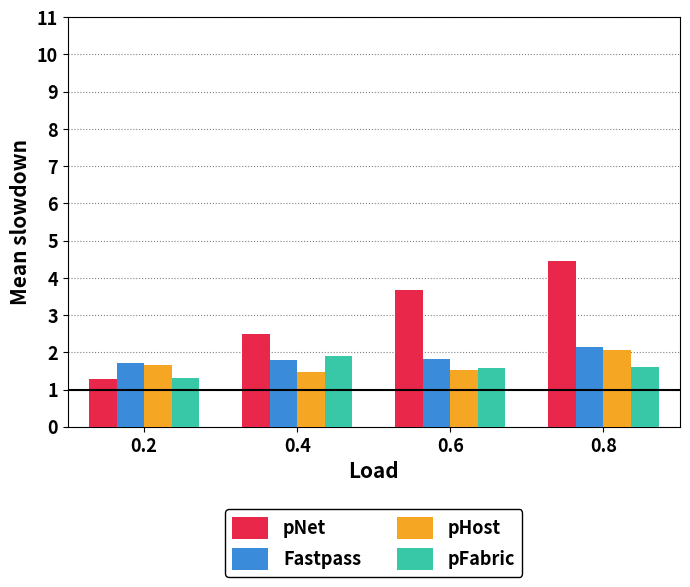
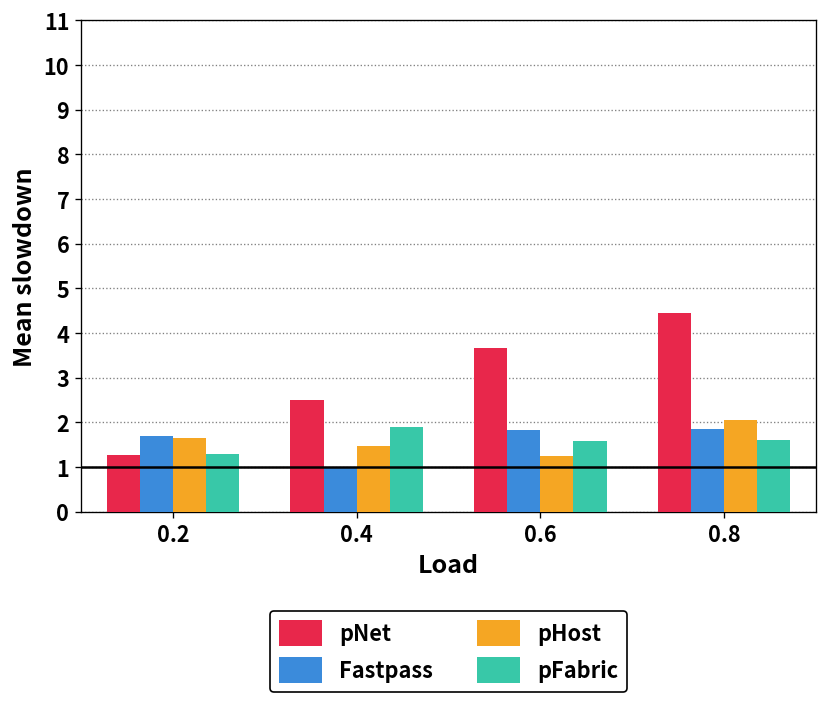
Fastpass, 0.4: 1.8 -> 1.0
pHost, 0.6: 1.5 -> 1.3
Fastpass, 0.8: 2.1 -> 1.9
